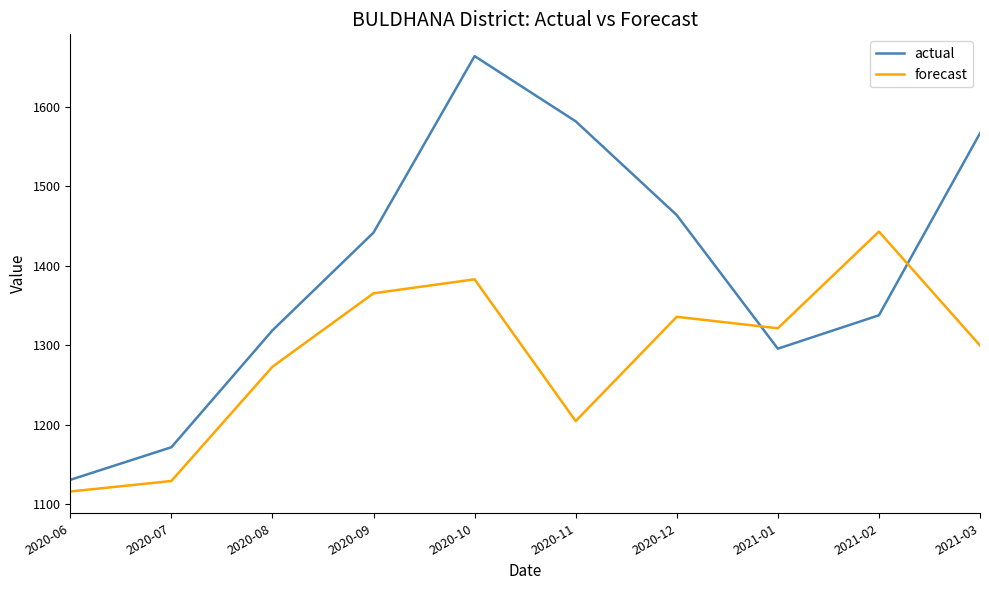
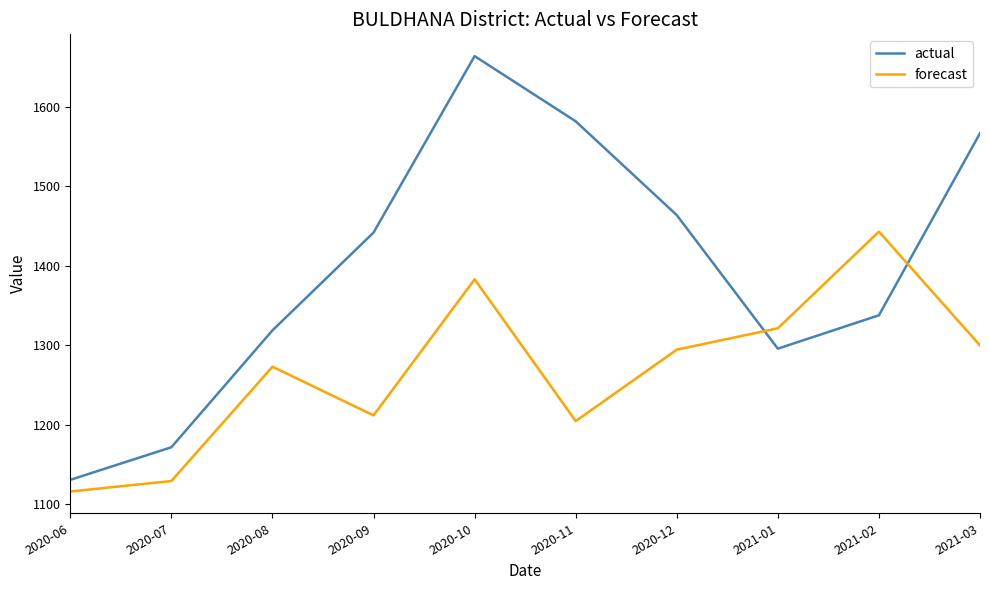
forecast, 2020-09: 1370 -> 1210
forecast, 2020-12: 1340 -> 1290
